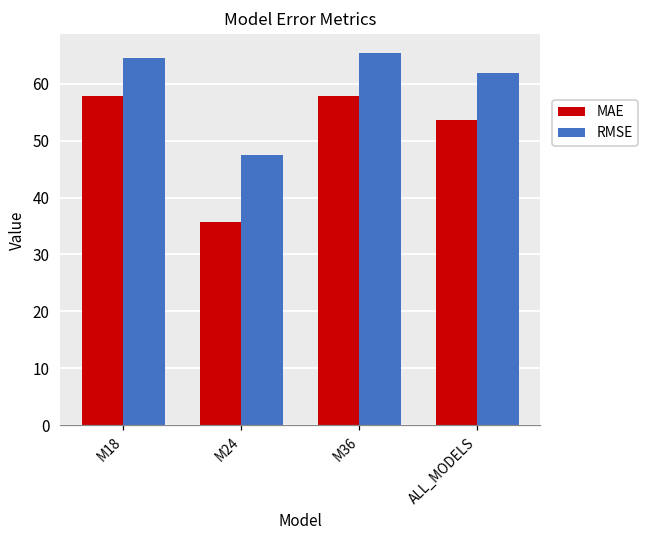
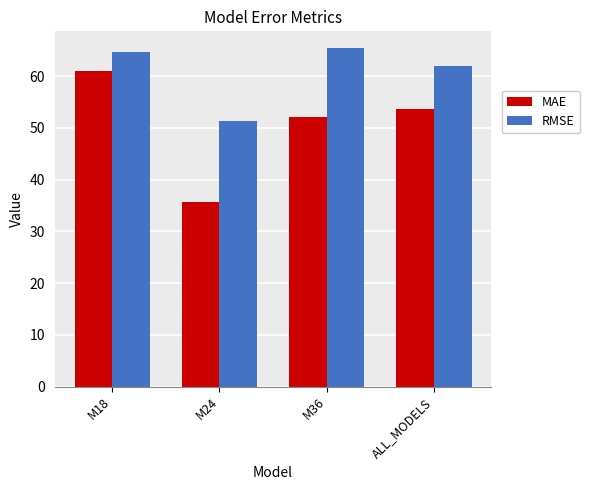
MAE, M18: 58 -> 61
RMSE, M24: 47 -> 51
MAE, M36: 58 -> 52
